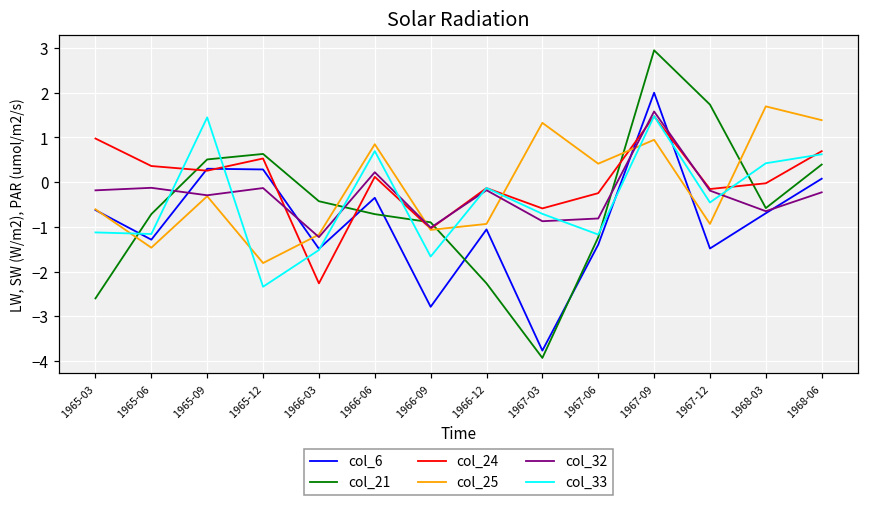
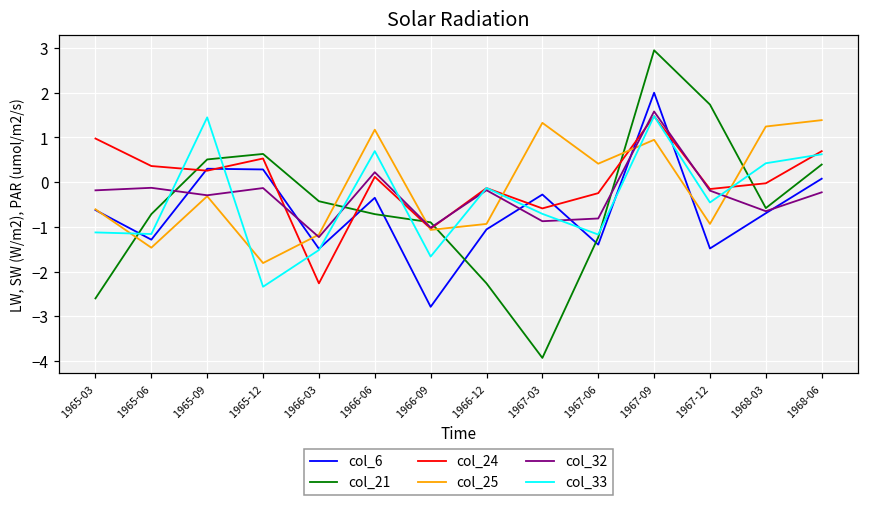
col_25, 1966-06: 0.8 -> 1.2
col_6, 1967-03: -3.8 -> -0.3
col_25, 1968-03: 1.7 -> 1.2
